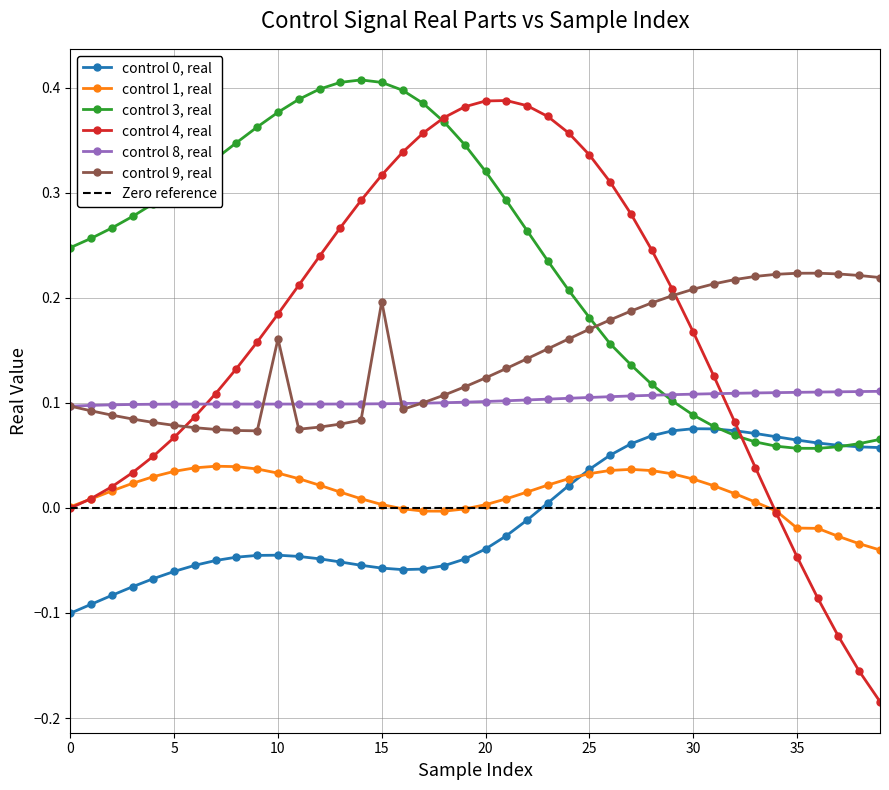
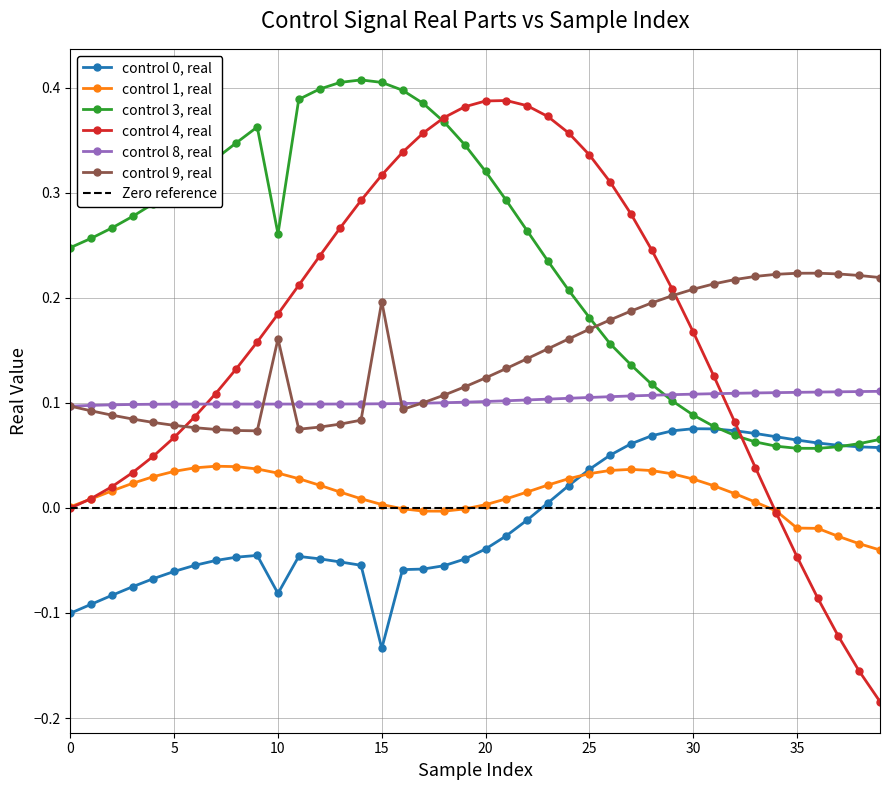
control 0, real, 10: -0.045 -> -0.081
control 3, real, 10: 0.377 -> 0.261
control 0, real, 15: -0.057 -> -0.134
